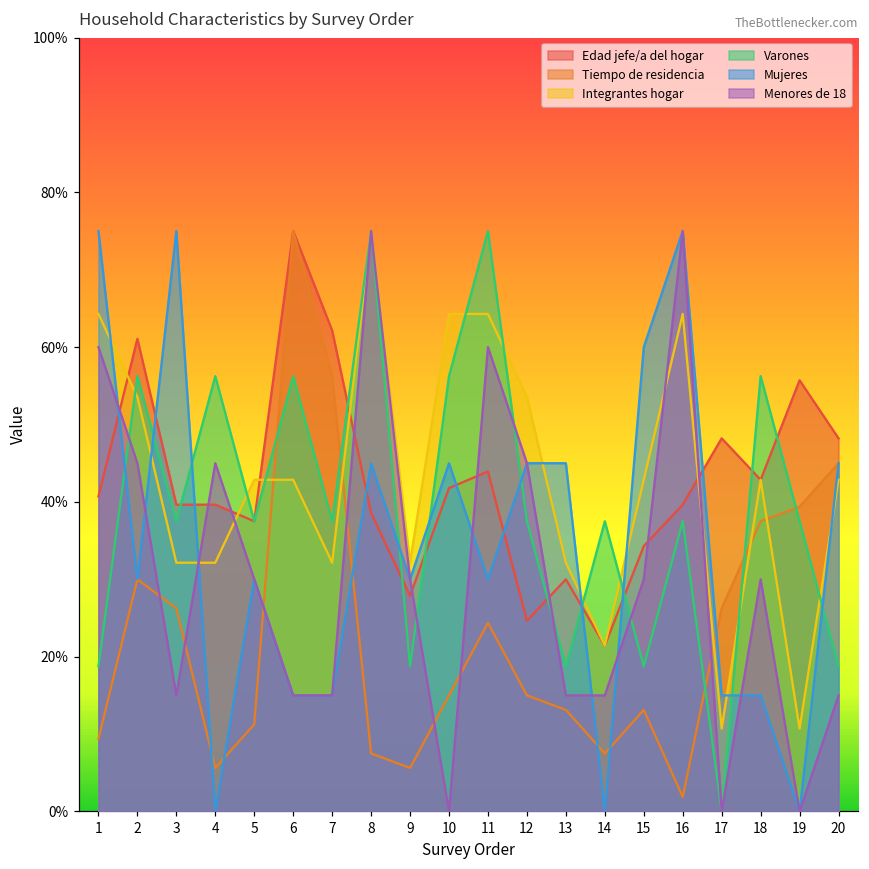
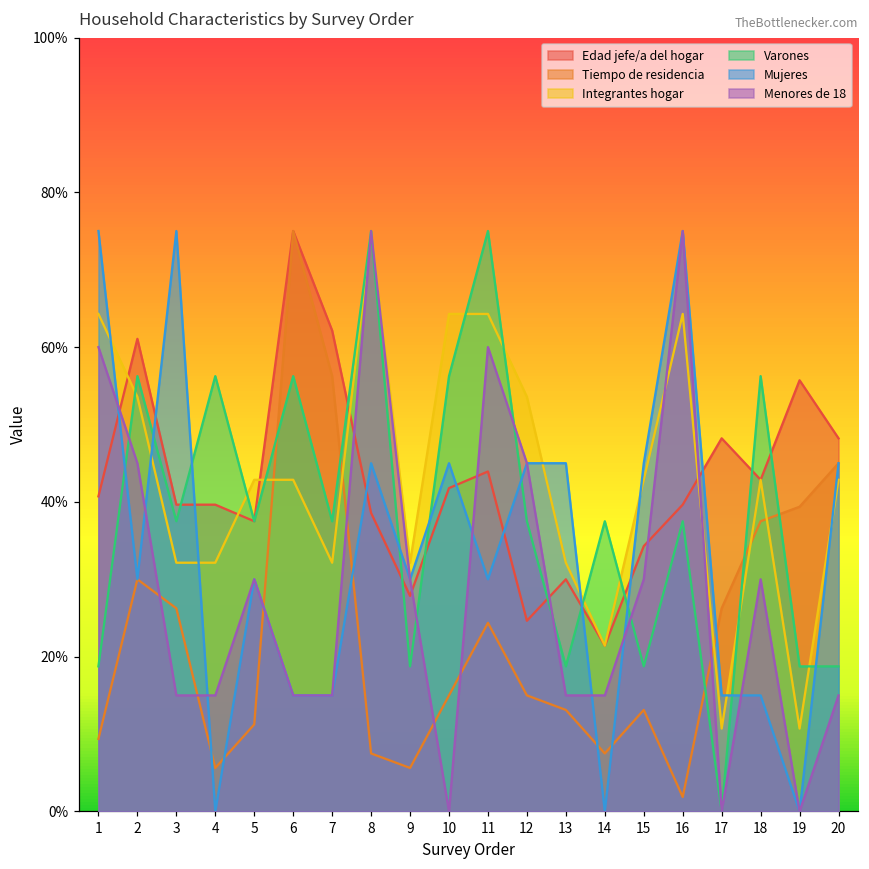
Menores de 18, 4: 45% -> 15%
Mujeres, 15: 60% -> 45%
Varones, 19: 38% -> 19%
